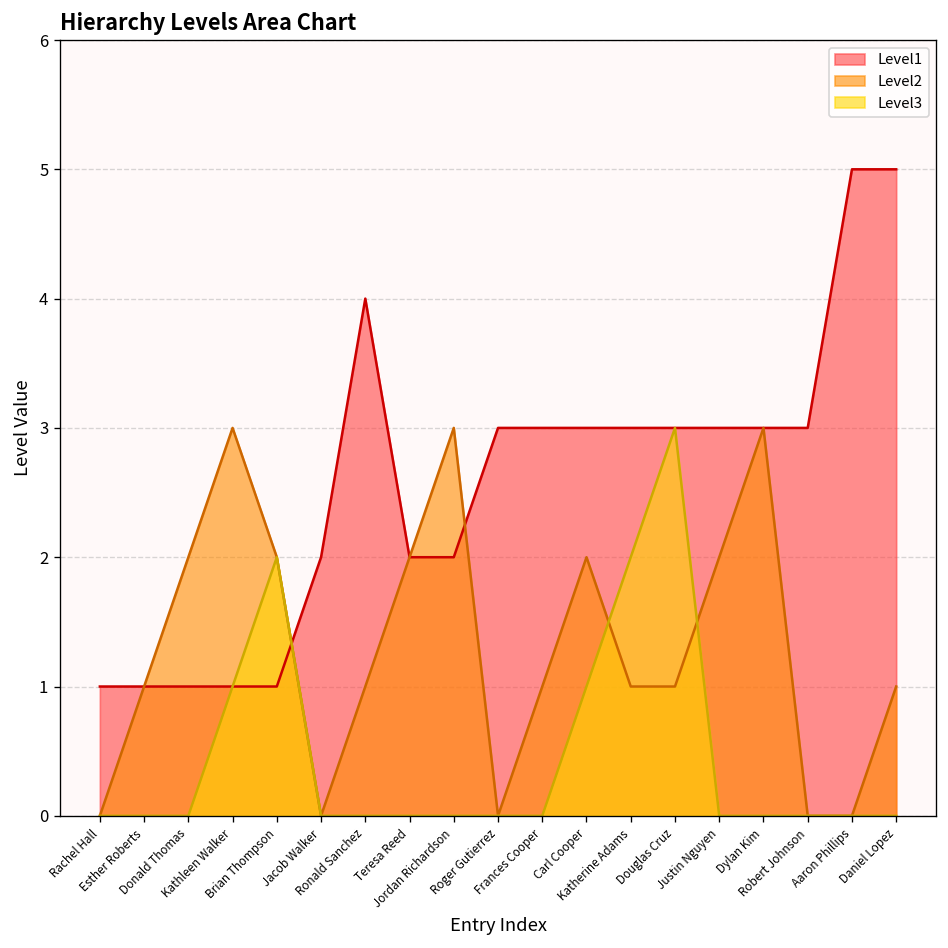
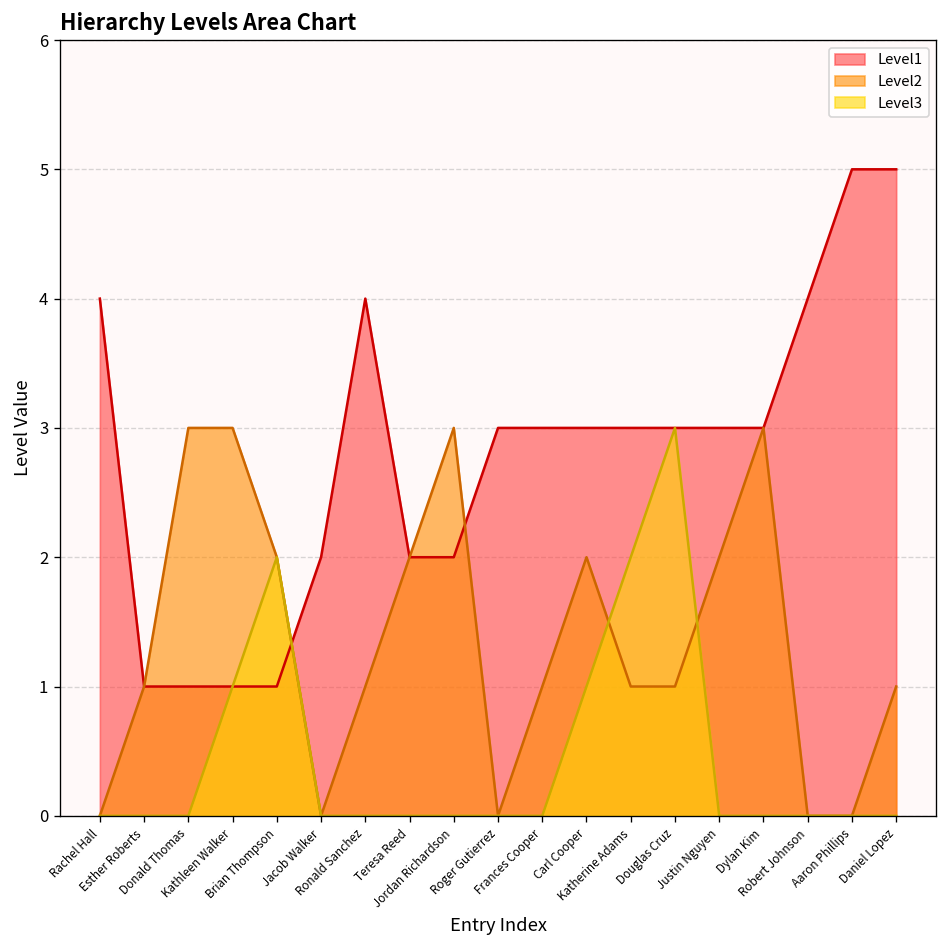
Level1, Rachel Hall: 1 -> 4
Level2, Donald Thomas: 2 -> 3
Level1, Robert Johnson: 3 -> 4
